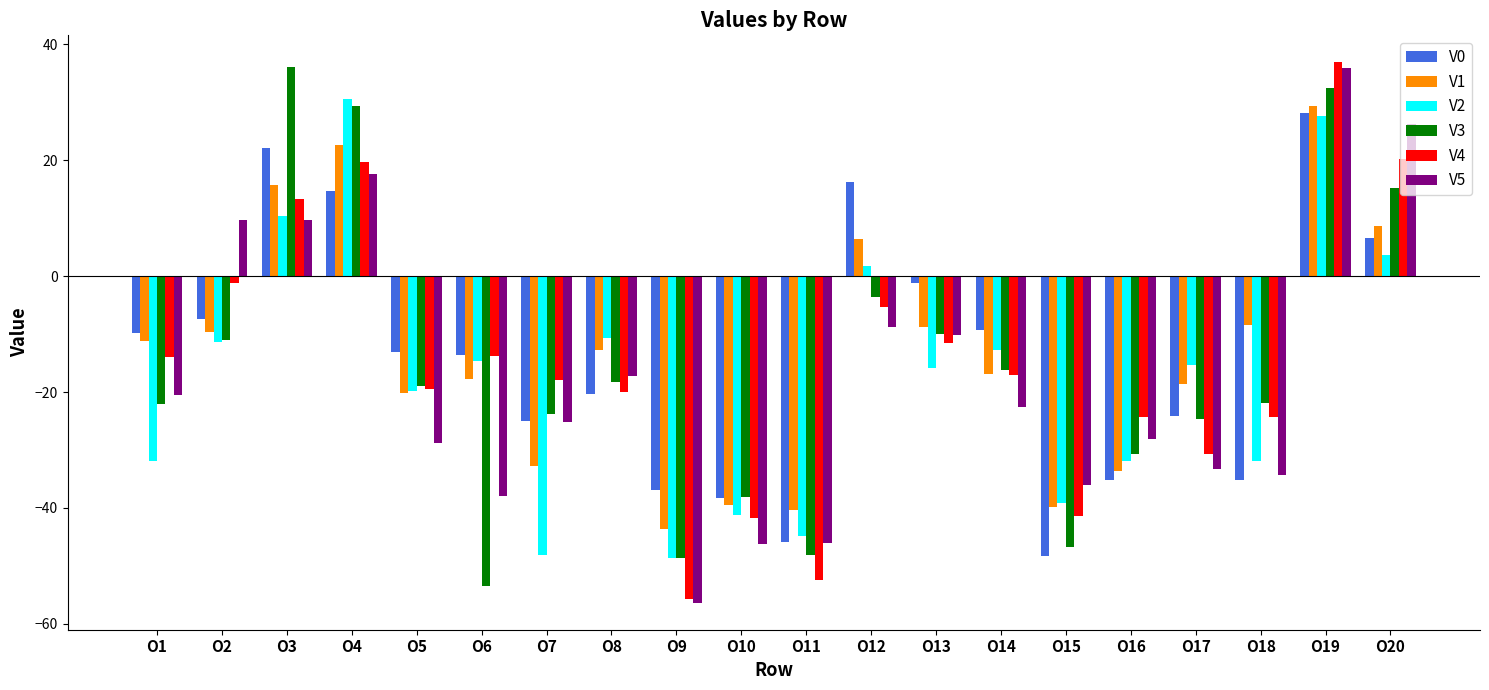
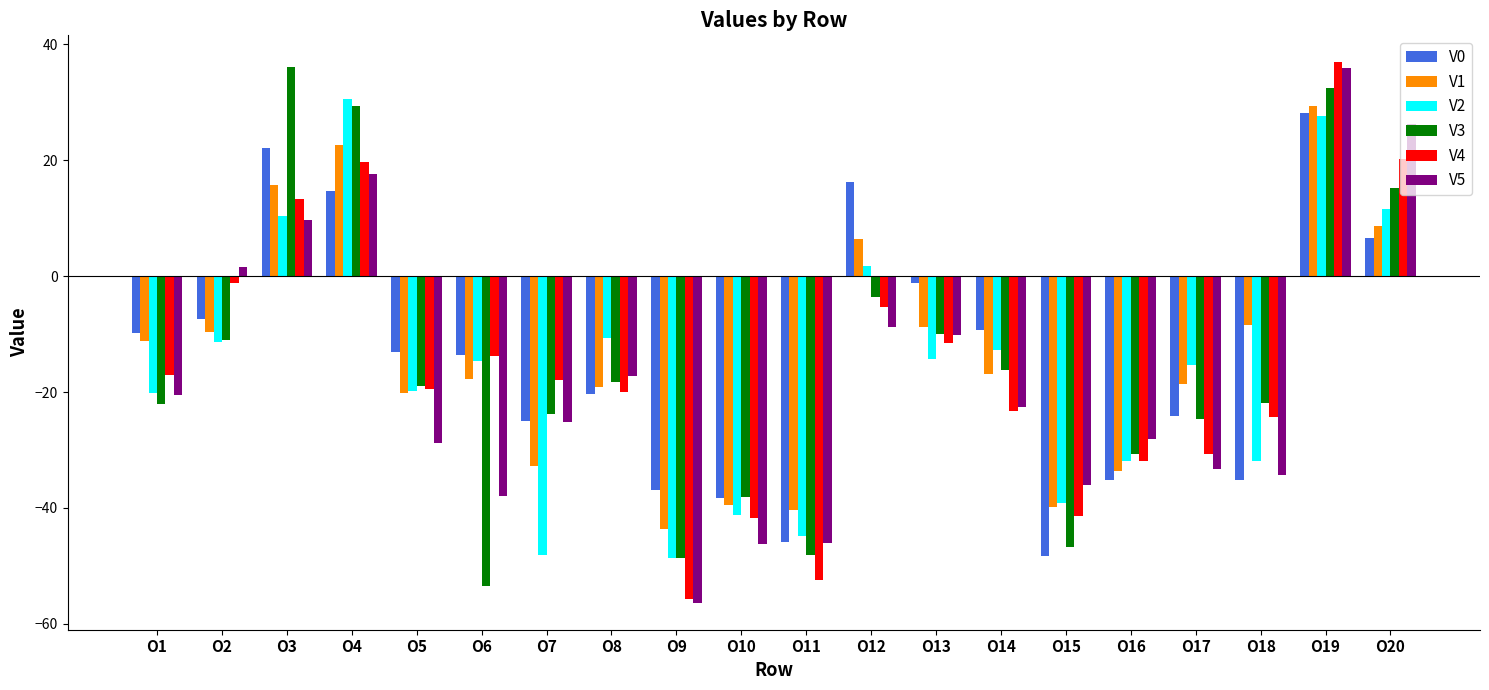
V2, O1: -32 -> -20
V4, O1: -14 -> -17
V5, O2: 10 -> 2
V1, O8: -13 -> -19
V2, O13: -16 -> -14
V4, O14: -17 -> -23
V4, O16: -24 -> -32
V2, O20: 4 -> 12
